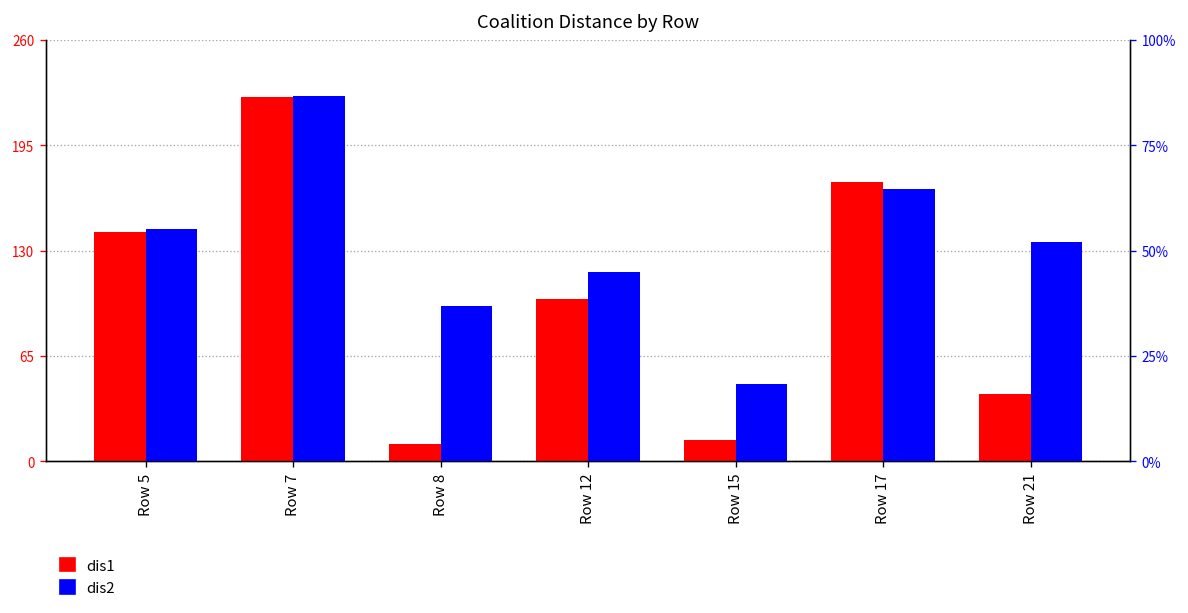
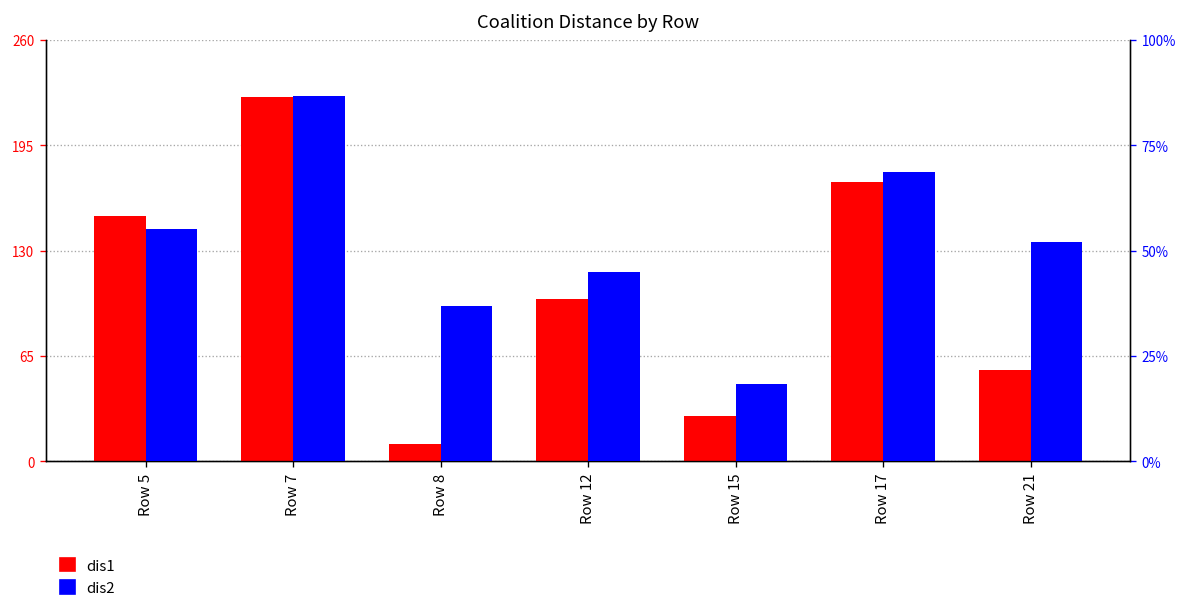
dis1, Row 5: 141 -> 151
dis1, Row 15: 13 -> 28
dis1, Row 21: 41 -> 56
dis2, Row 17: 65% -> 69%
